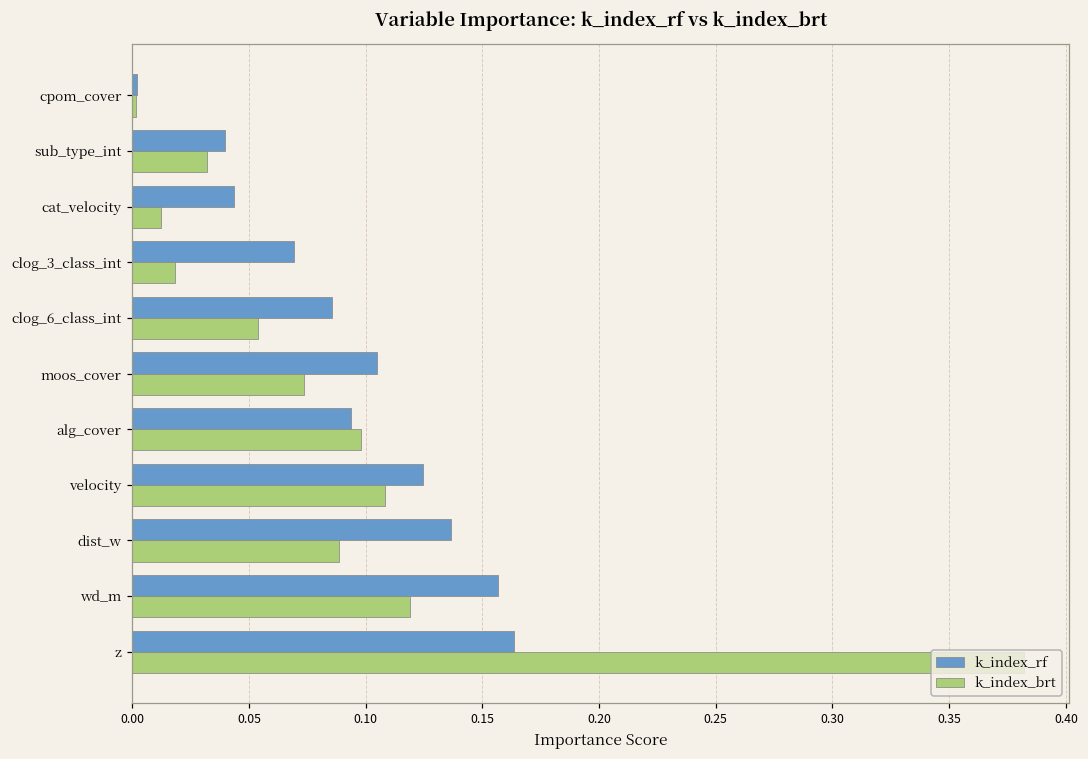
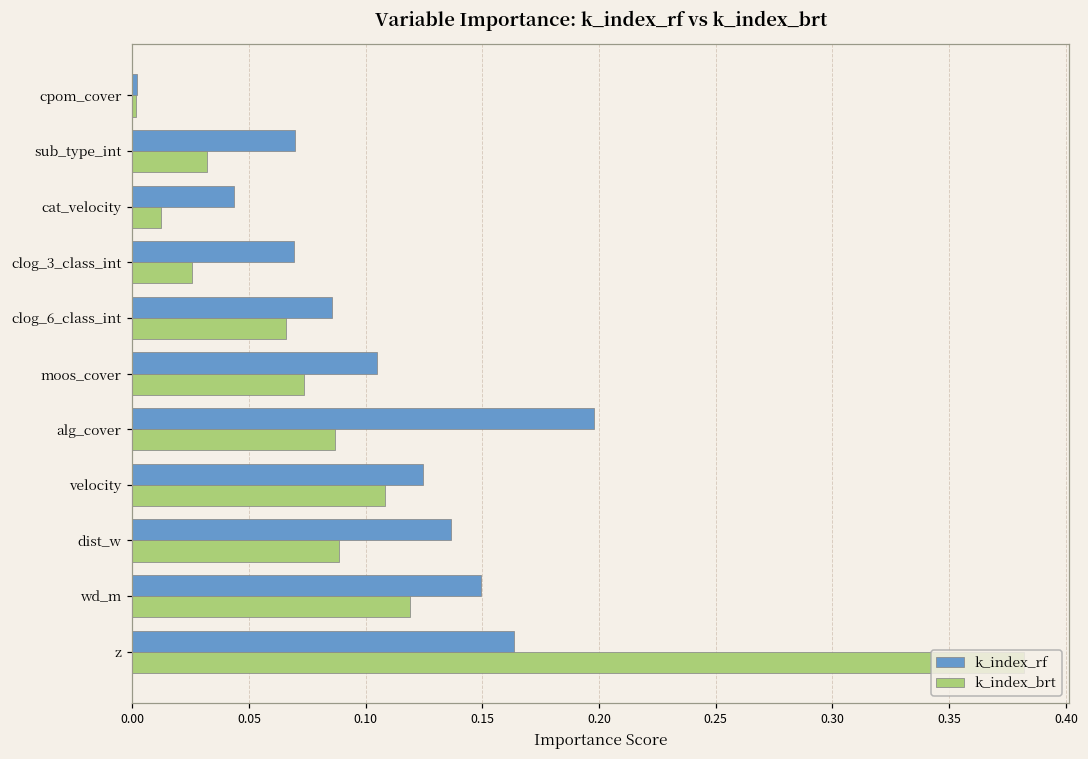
k_index_rf, sub_type_int: 0.040 -> 0.070
k_index_brt, clog_3_class_int: 0.018 -> 0.026
k_index_brt, clog_6_class_int: 0.054 -> 0.066
k_index_rf, alg_cover: 0.094 -> 0.198
k_index_brt, alg_cover: 0.098 -> 0.087
k_index_rf, wd_m: 0.157 -> 0.149
